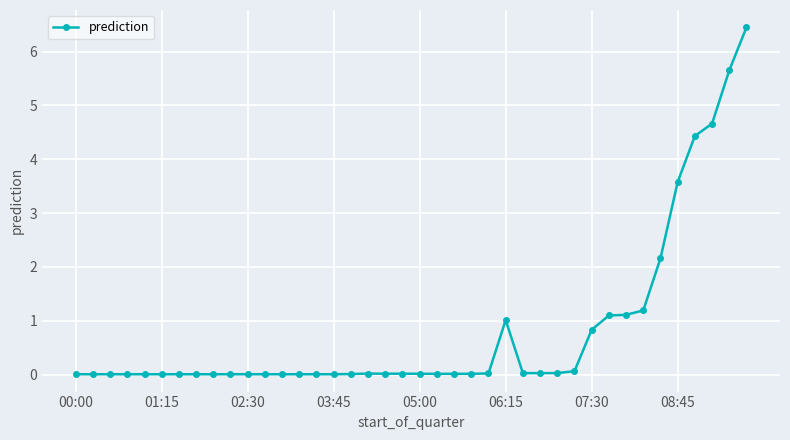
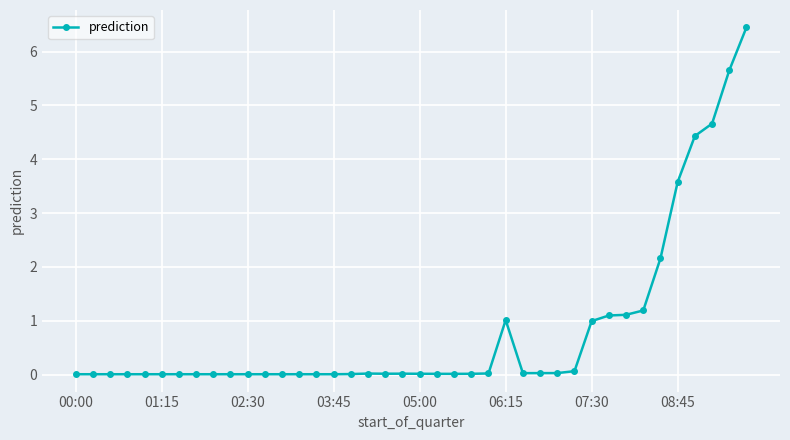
07:30: 0.8 -> 1.0
